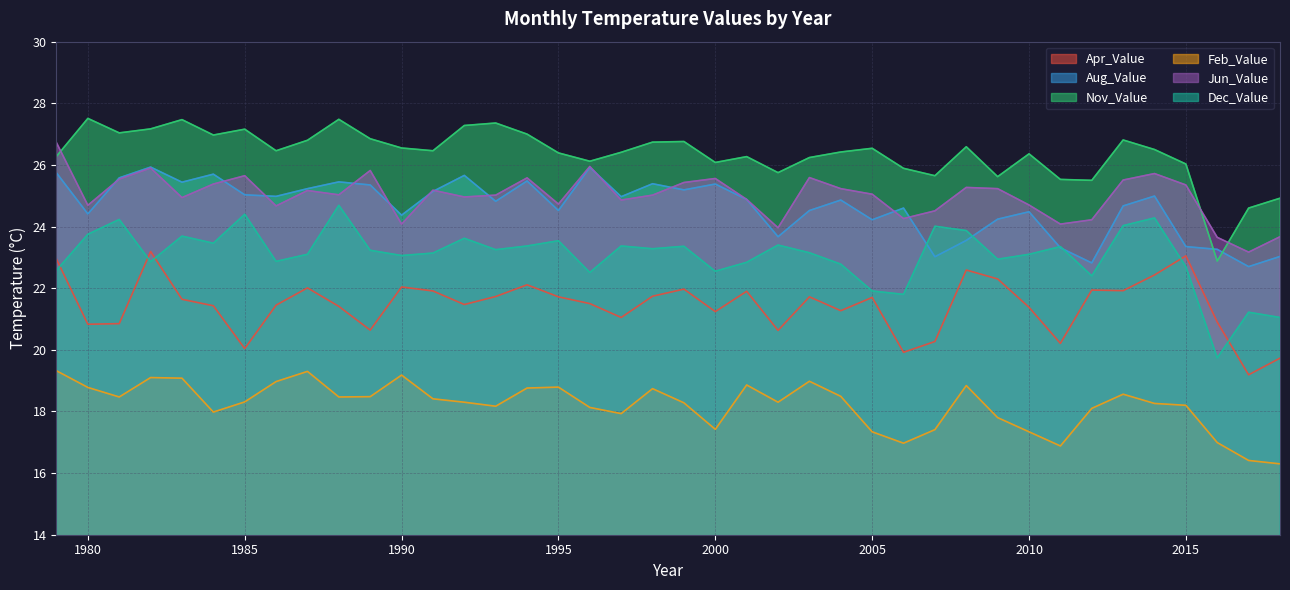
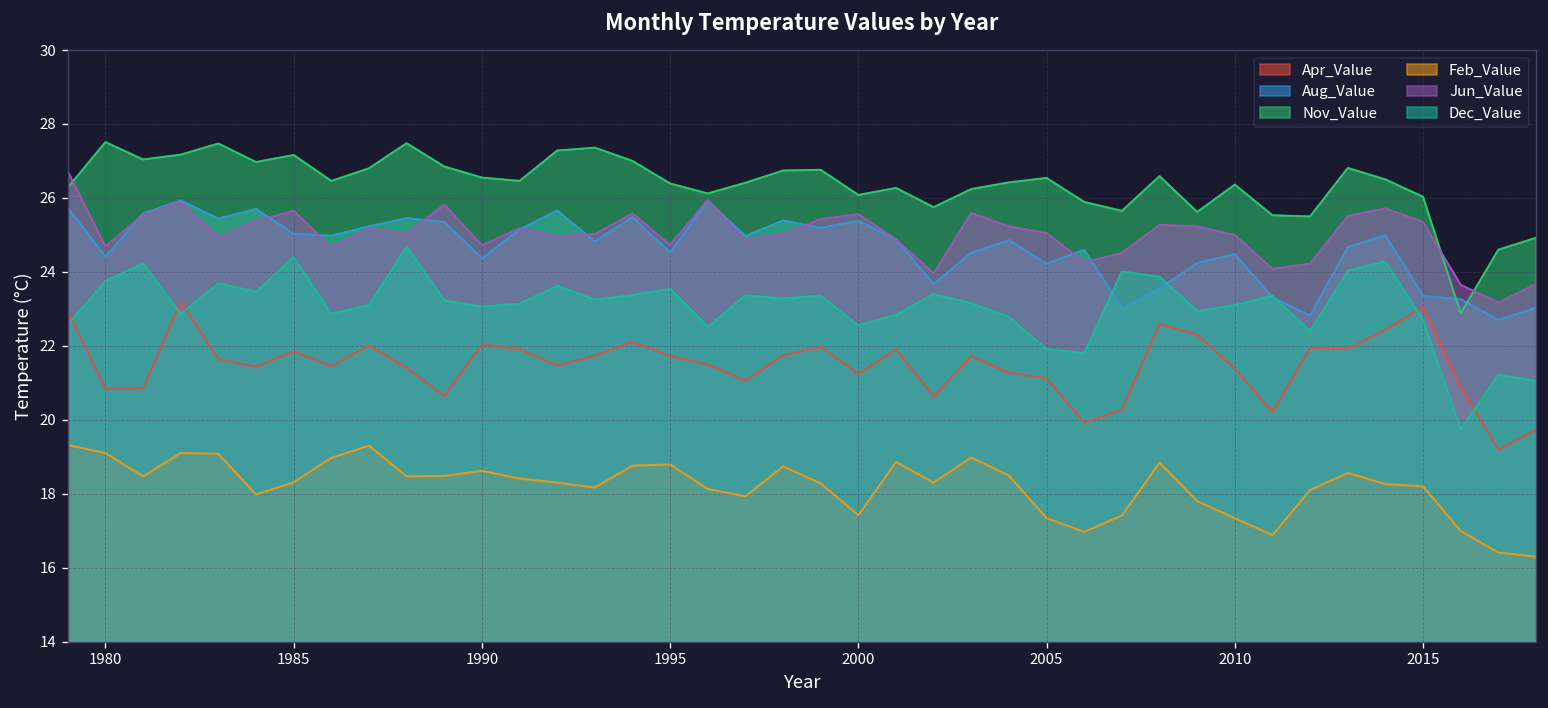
Feb_Value, 1980: 18.8 -> 19.1
Apr_Value, 1985: 20.0 -> 21.9
Feb_Value, 1990: 19.2 -> 18.6
Jun_Value, 1990: 24.1 -> 24.7
Apr_Value, 2005: 21.7 -> 21.1
Jun_Value, 2010: 24.7 -> 25.0
